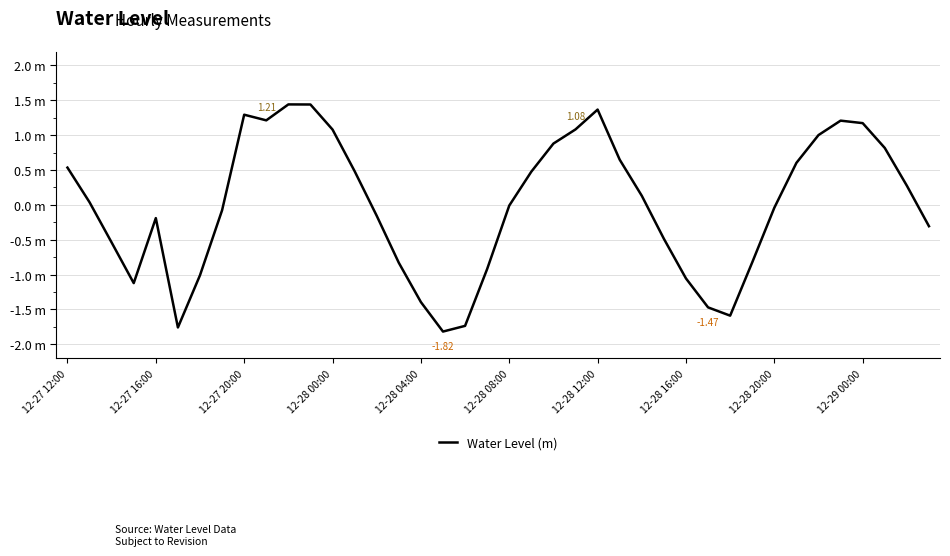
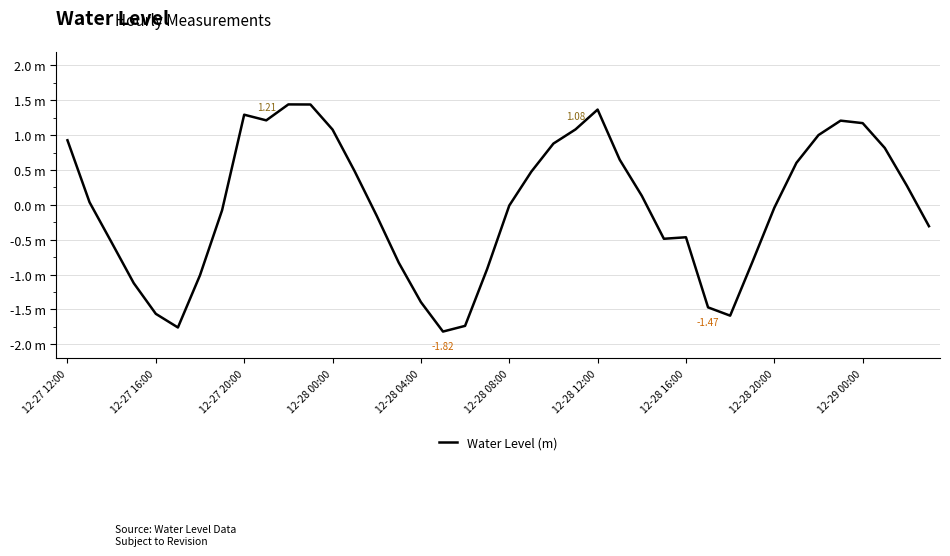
12-27 12:00: 0.5 m -> 0.9 m
12-27 16:00: -0.2 m -> -1.6 m
12-28 16:00: -1.1 m -> -0.5 m
